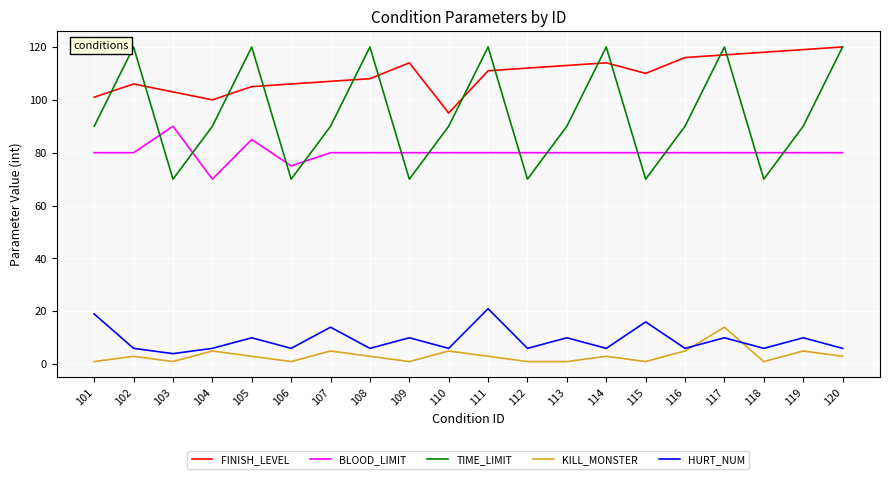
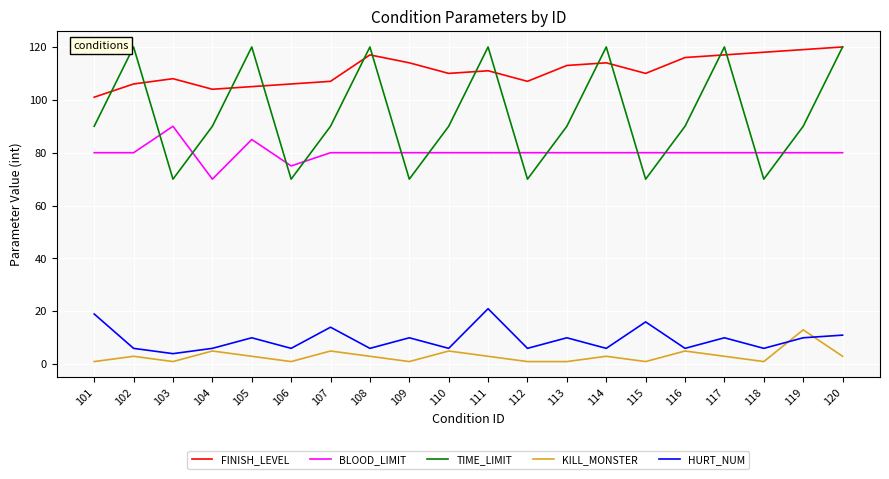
FINISH_LEVEL, 103: 103 -> 108
FINISH_LEVEL, 104: 100 -> 104
FINISH_LEVEL, 108: 108 -> 117
FINISH_LEVEL, 110: 95 -> 110
FINISH_LEVEL, 112: 112 -> 107
KILL_MONSTER, 117: 14 -> 3
KILL_MONSTER, 119: 5 -> 13
HURT_NUM, 120: 6 -> 11
